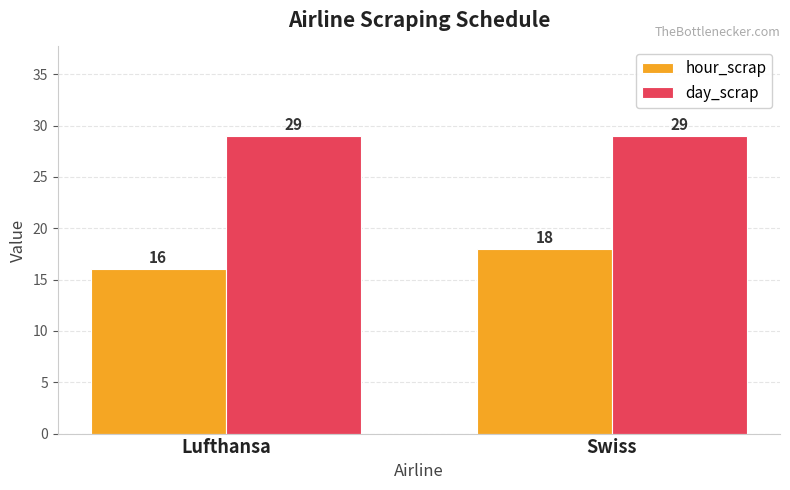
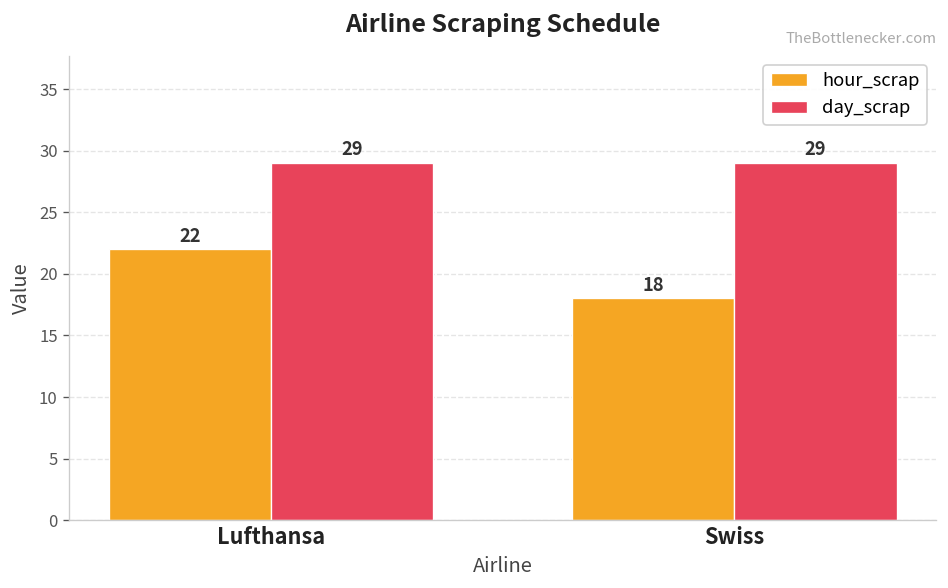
hour_scrap, Lufthansa: 16 -> 22
